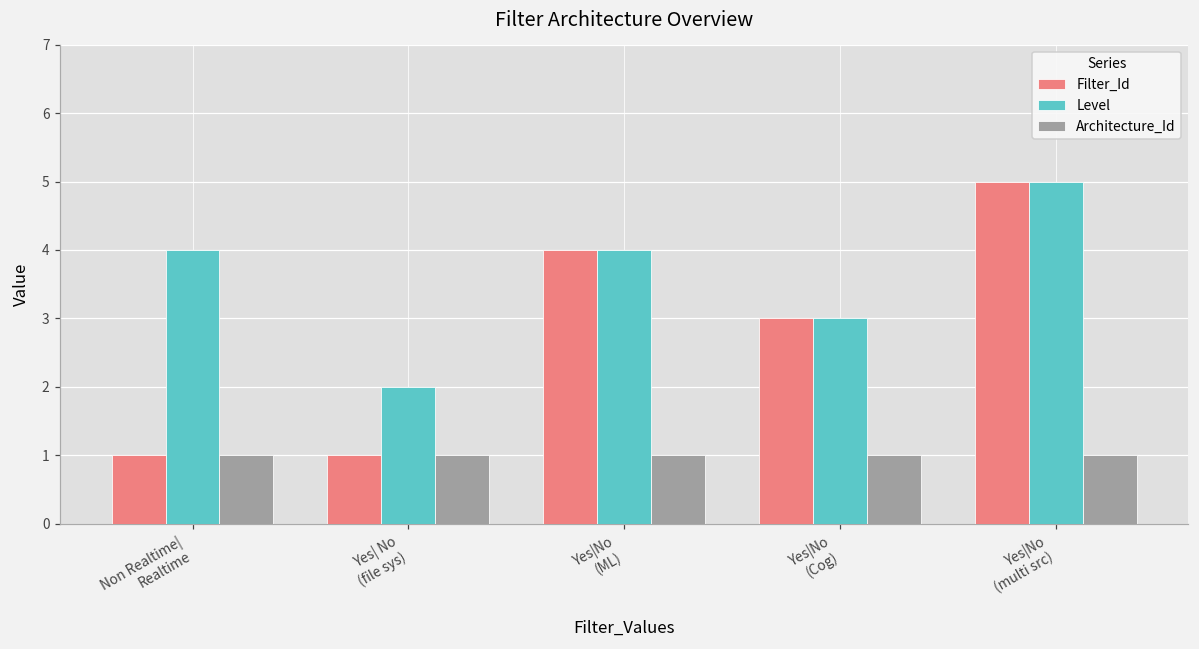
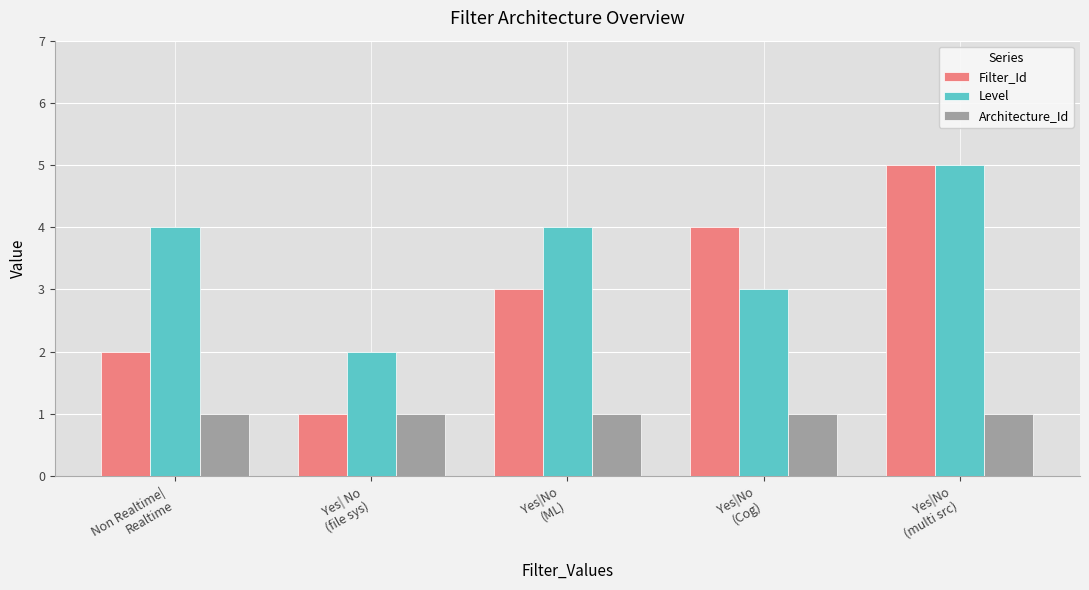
Filter_Id, Non Realtime| Realtime: 1 -> 2
Filter_Id, Yes|No (ML): 4 -> 3
Filter_Id, Yes|No (Cog): 3 -> 4
